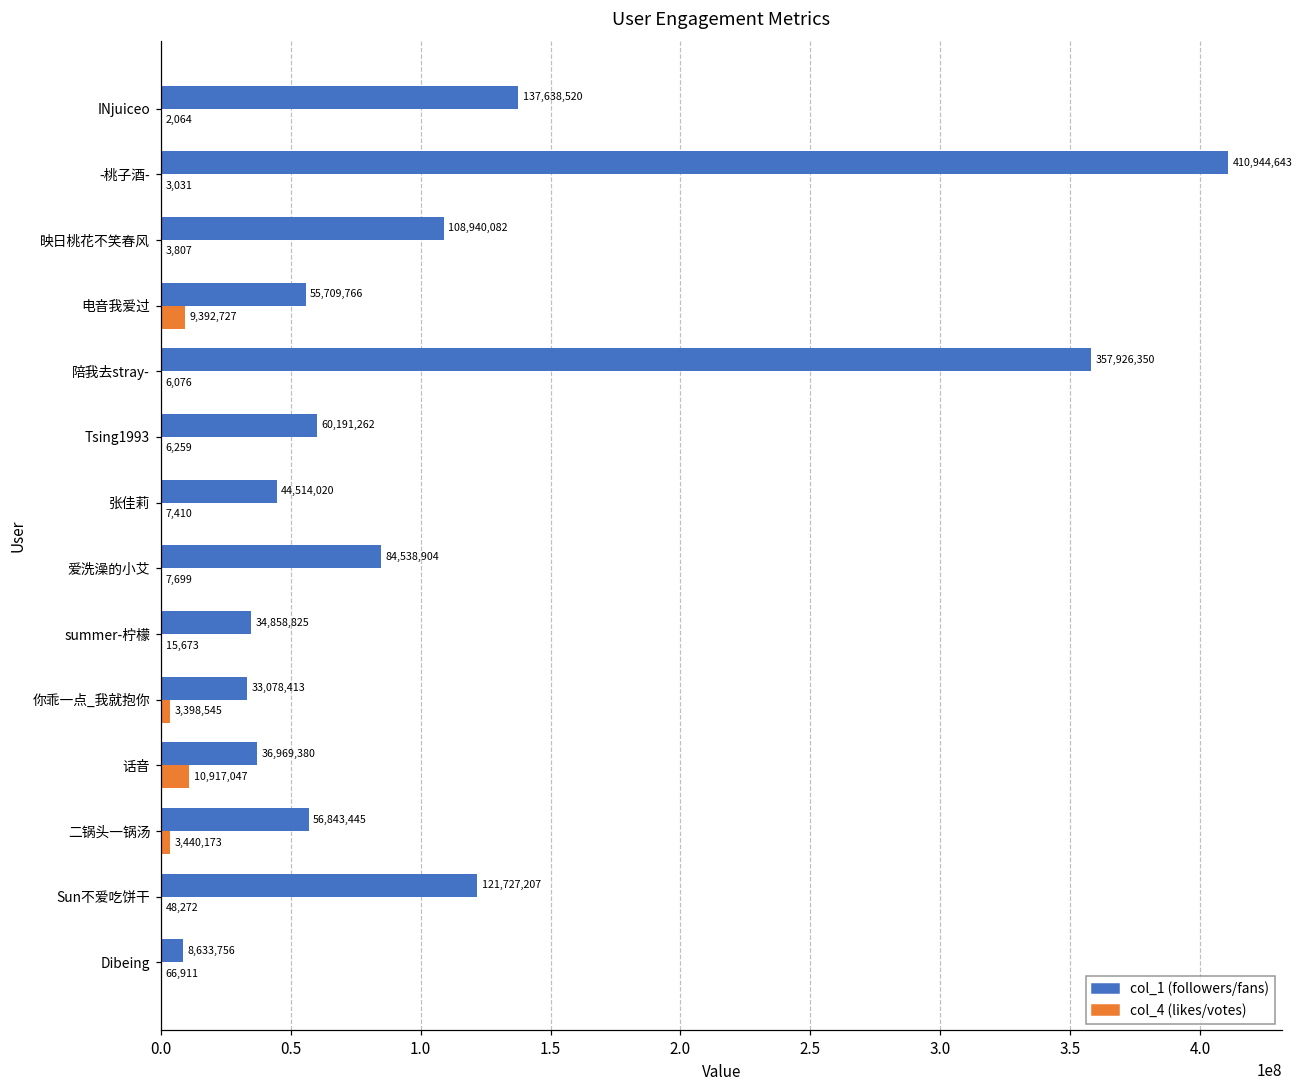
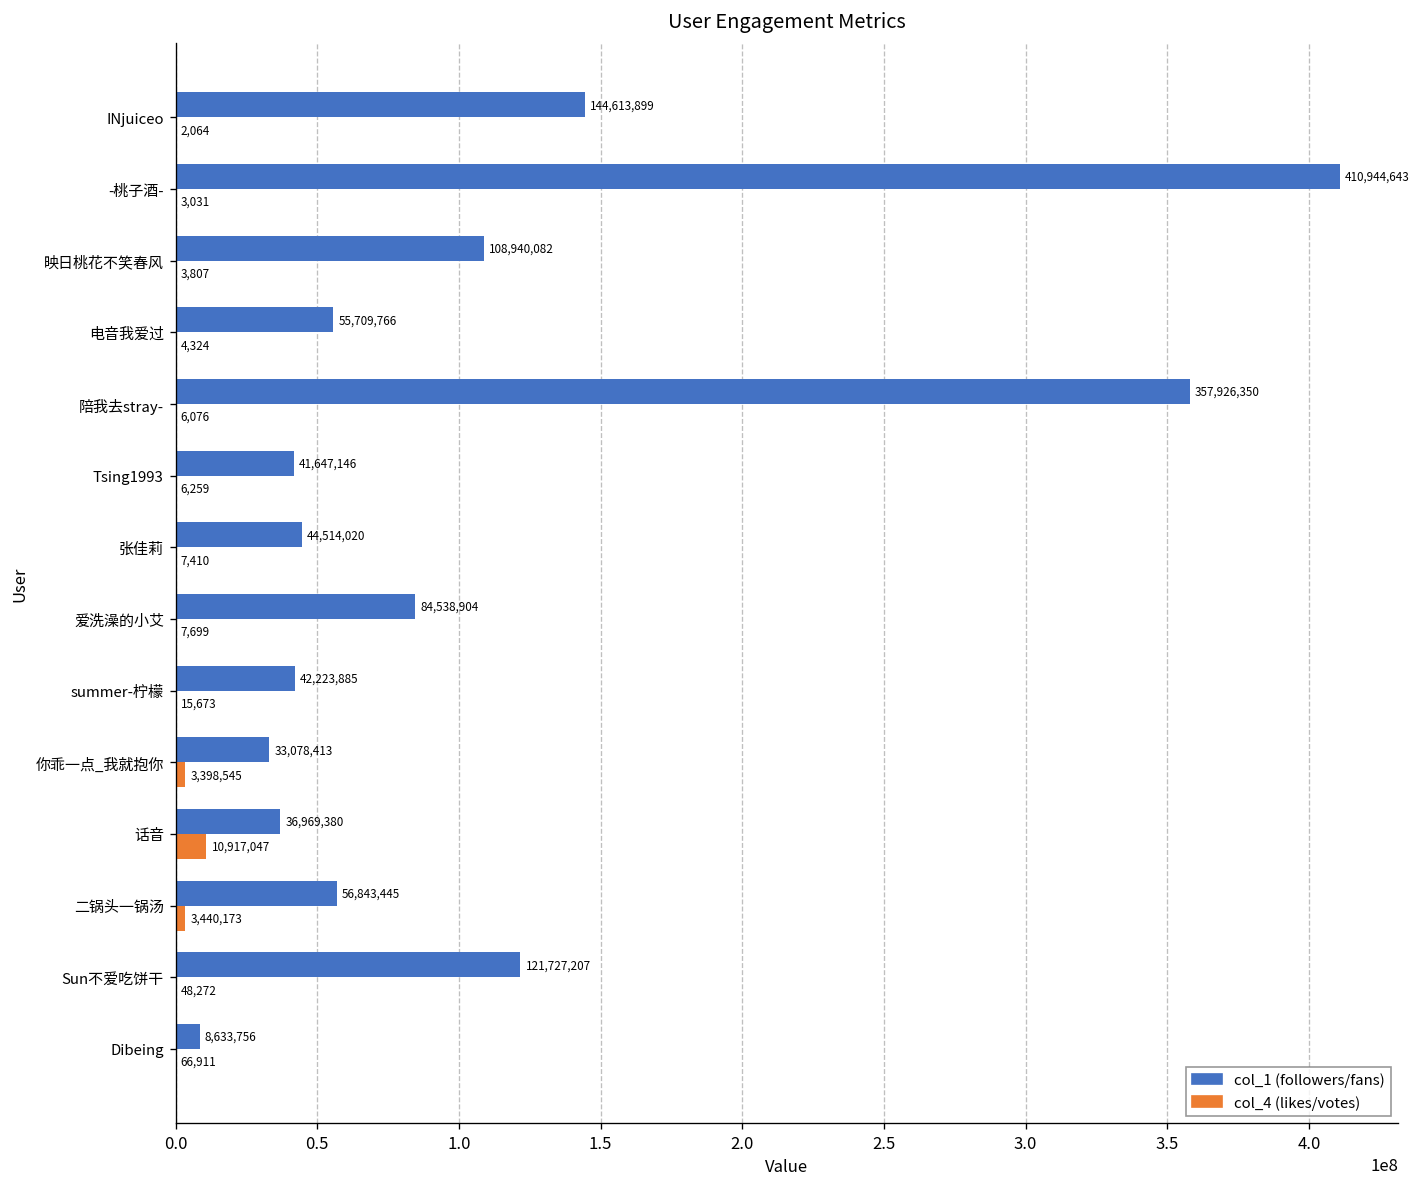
col_1 (followers/fans), INjuiceo: 137,638,520 -> 144,613,899
col_4 (likes/votes), 电音我爱过: 9,392,727 -> 4,324
col_1 (followers/fans), Tsing1993: 60,191,262 -> 41,647,146
col_1 (followers/fans), summer-柠檬: 34,858,825 -> 42,223,885
